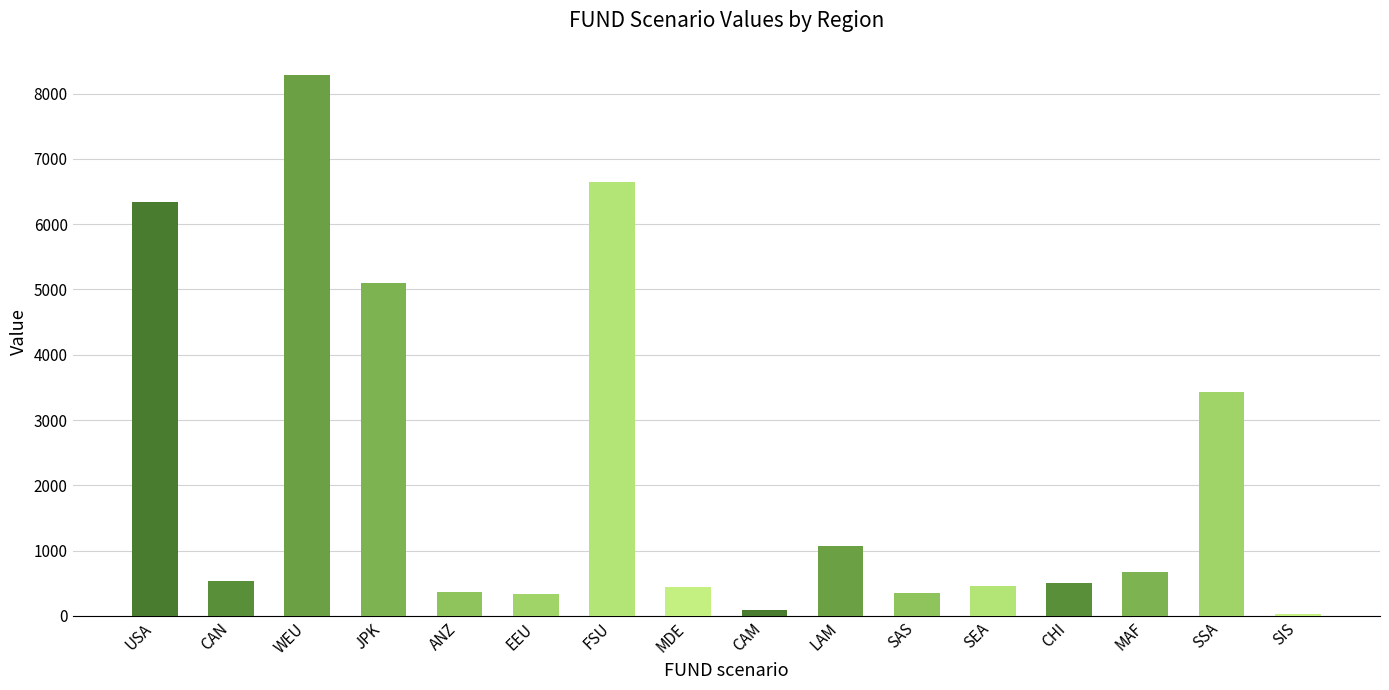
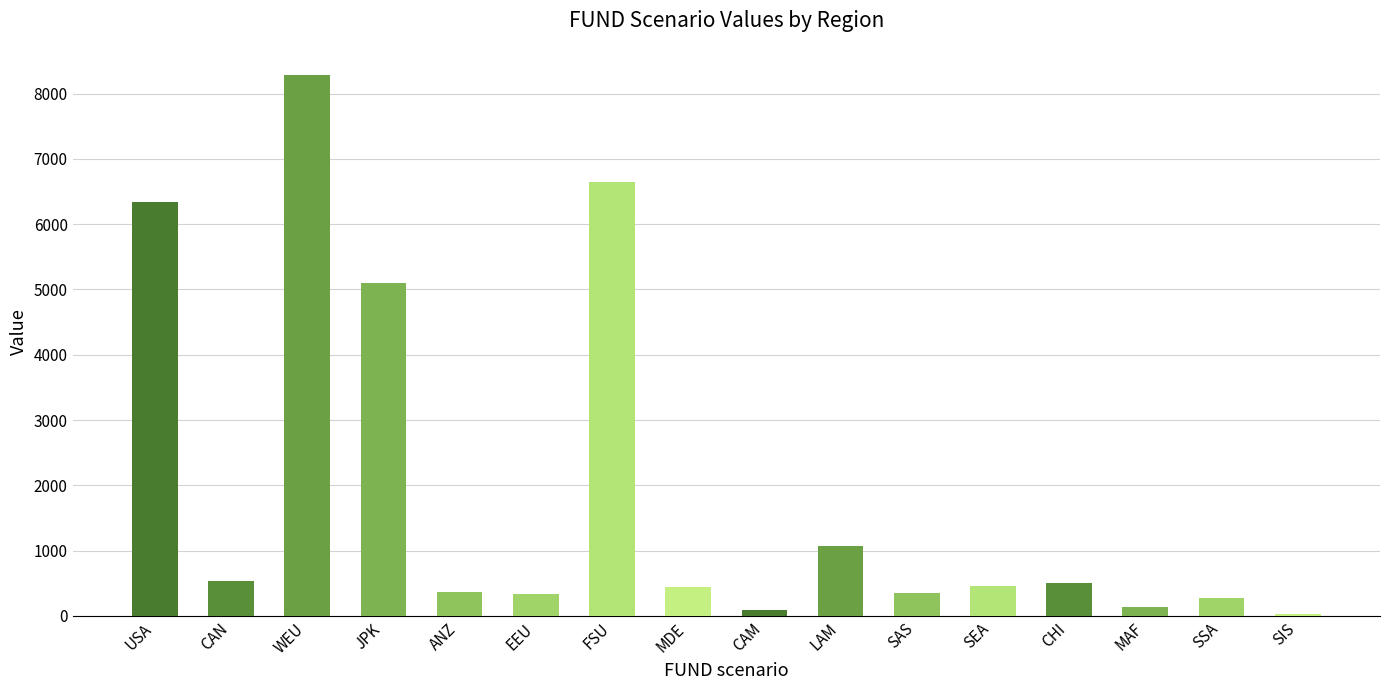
MAF: 700 -> 100
SSA: 3400 -> 300
